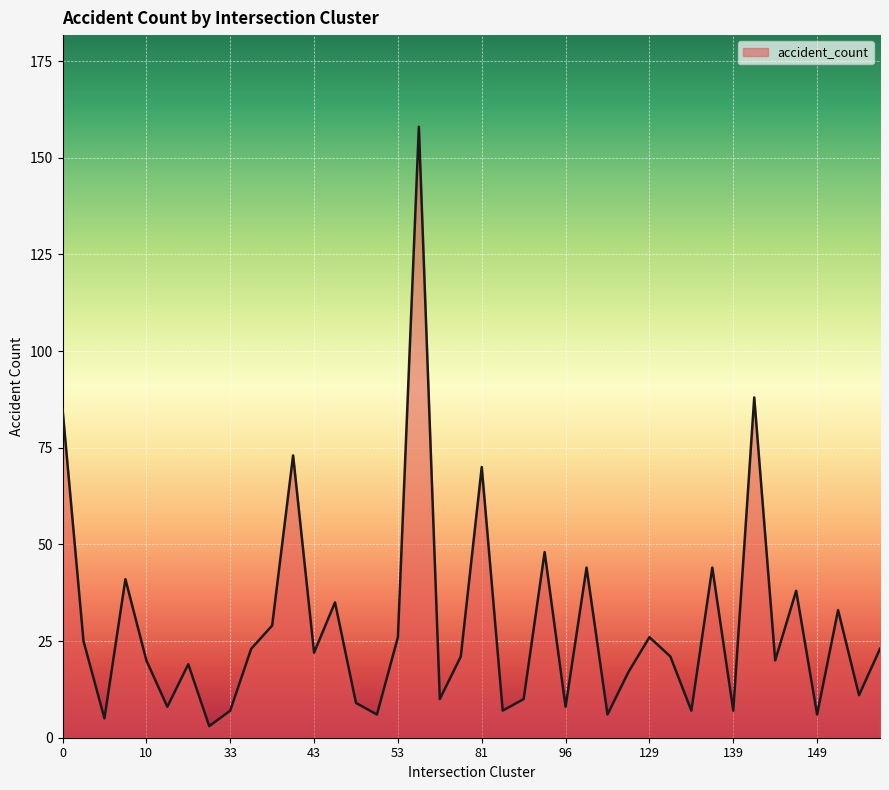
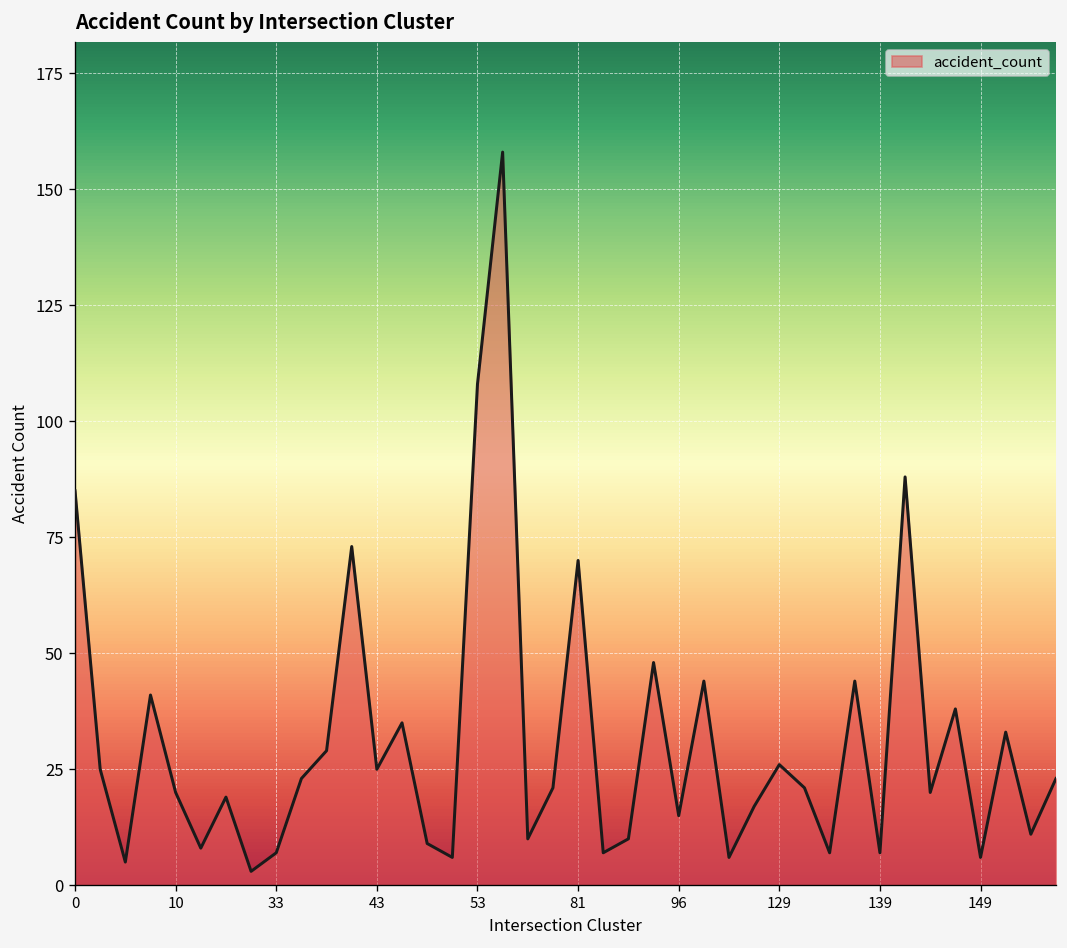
43: 22 -> 25
53: 26 -> 108
96: 8 -> 15
